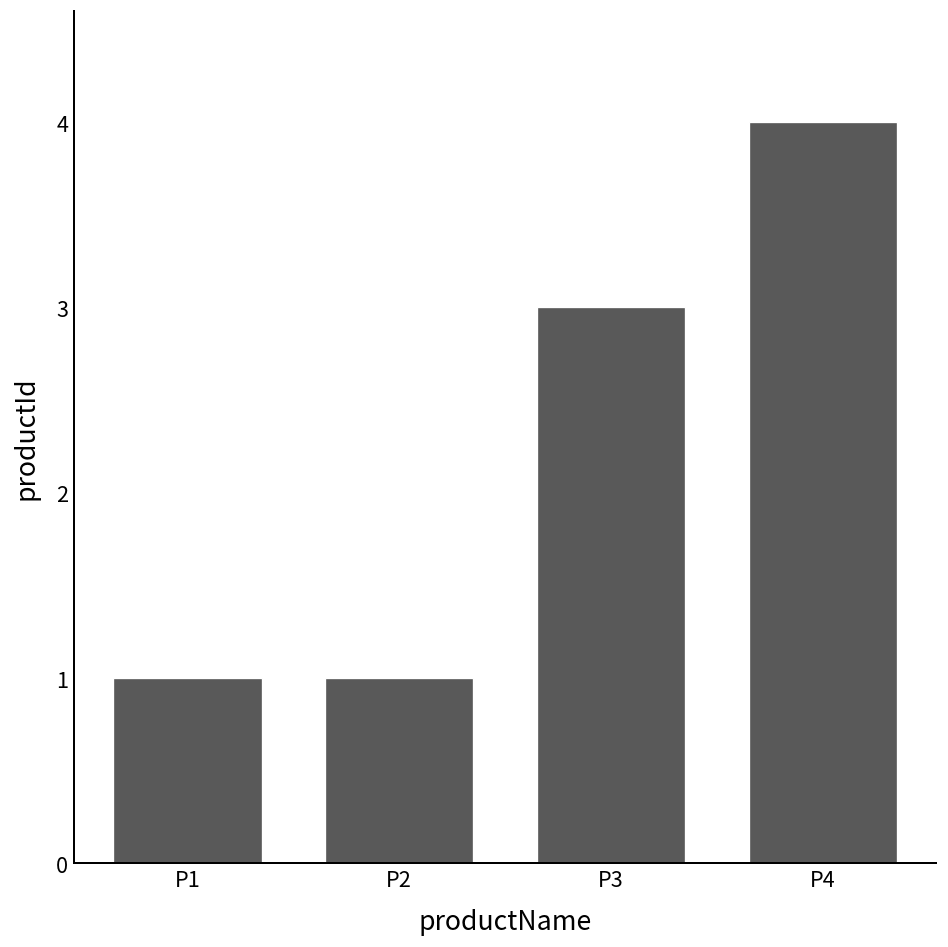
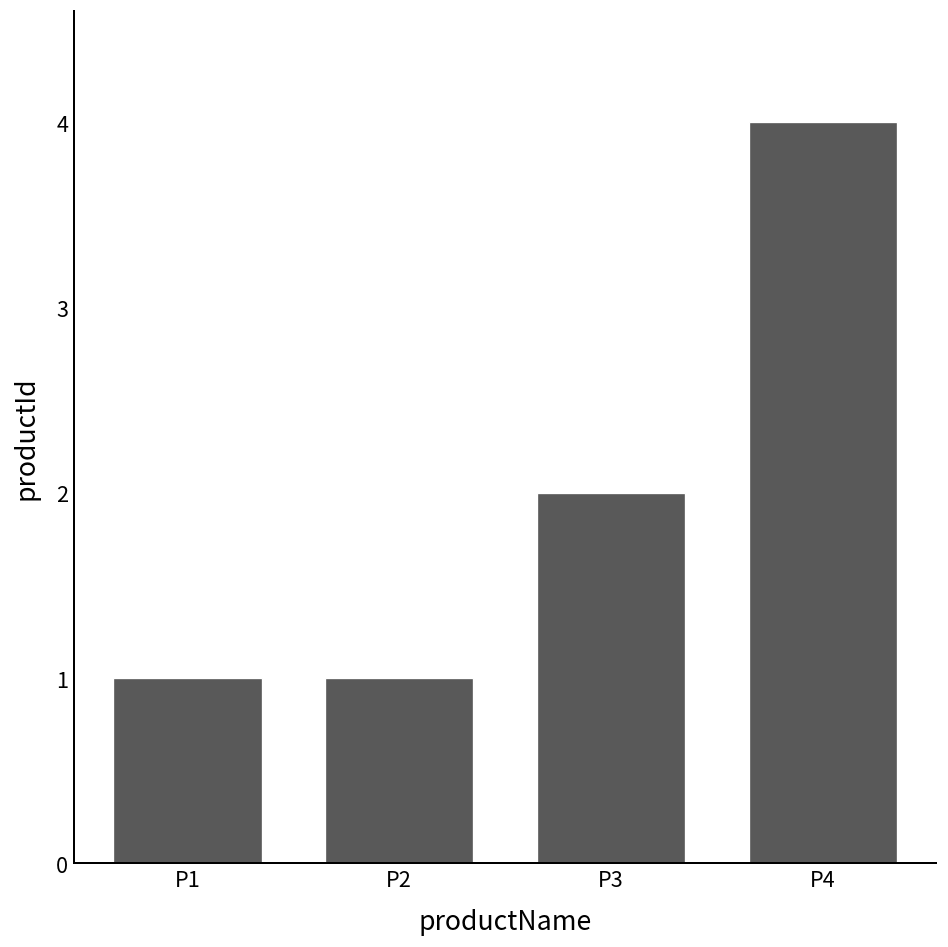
P3: 3 -> 2
